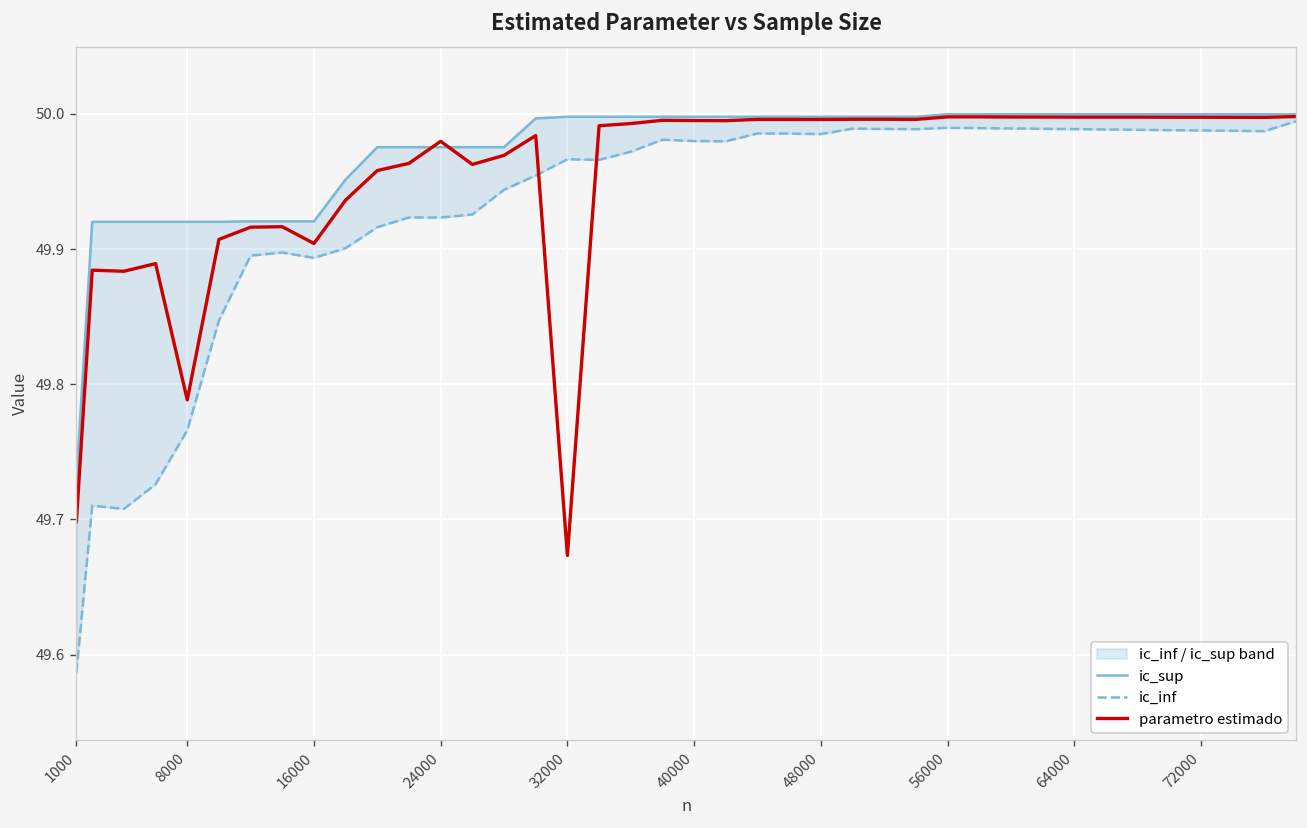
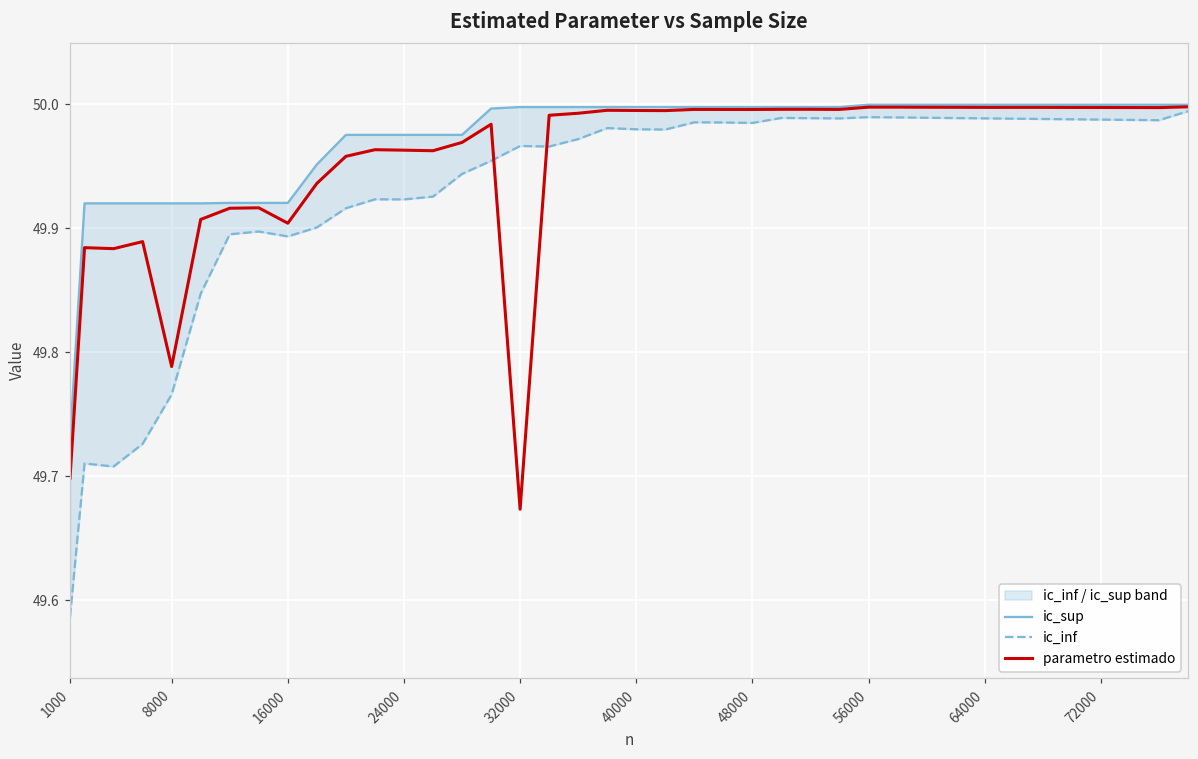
parametro estimado, 24000: 49.980 -> 49.963
